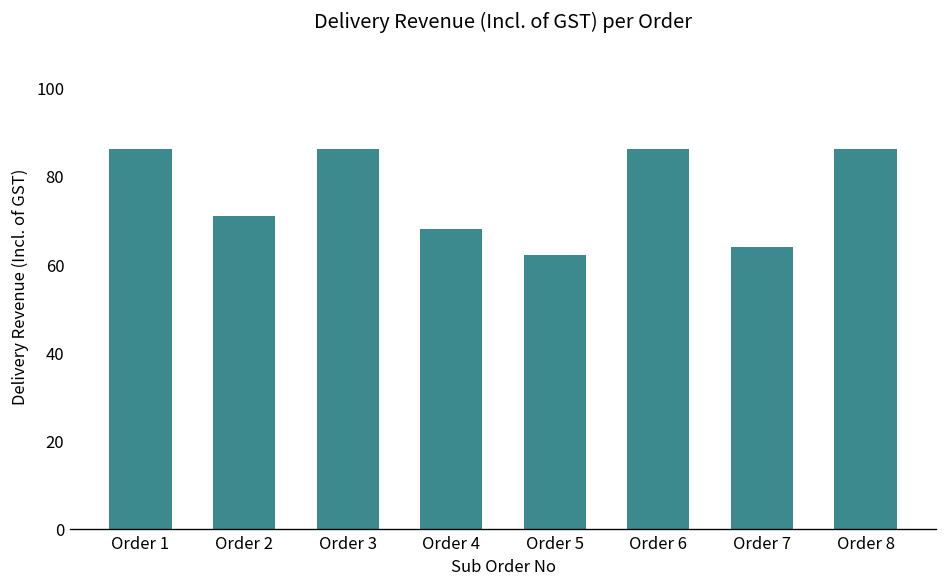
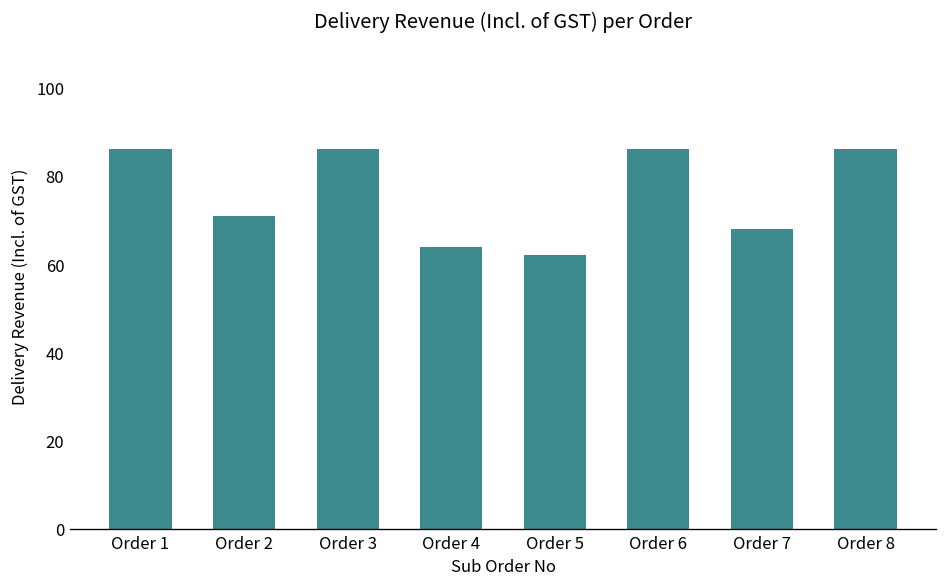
Order 4: 68 -> 64
Order 7: 64 -> 68
